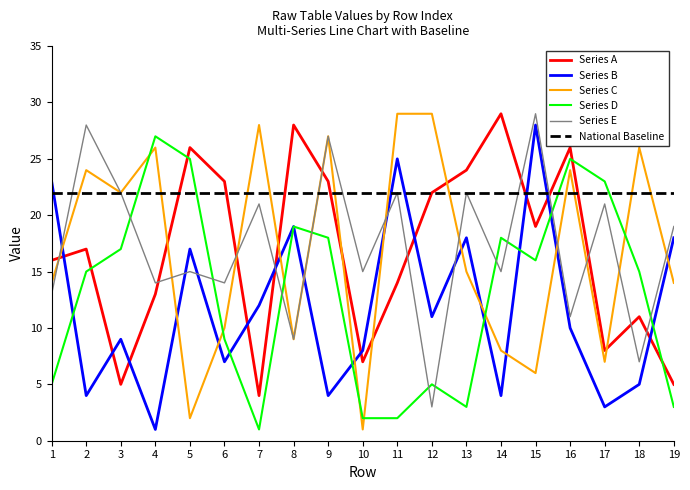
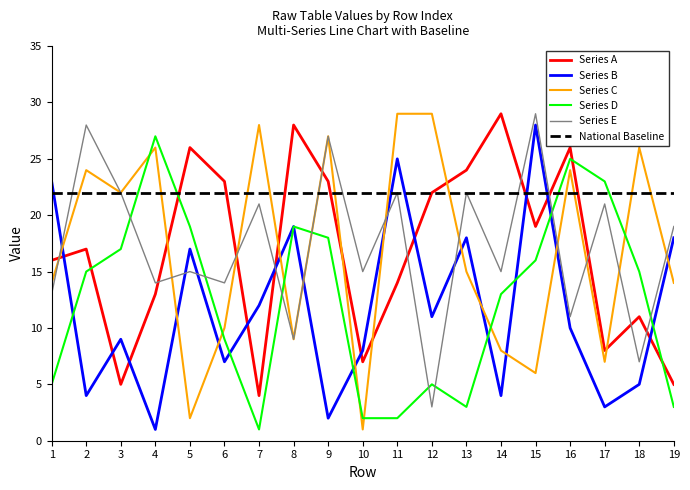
Series D, 5: 25 -> 19
Series B, 9: 4 -> 2
Series D, 14: 18 -> 13
